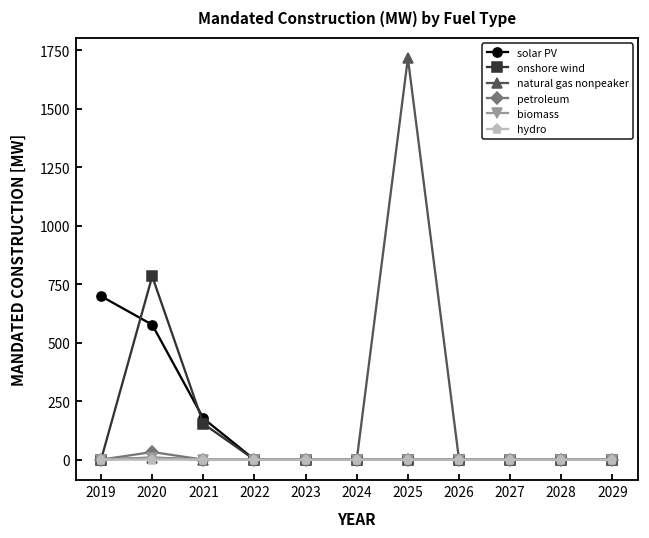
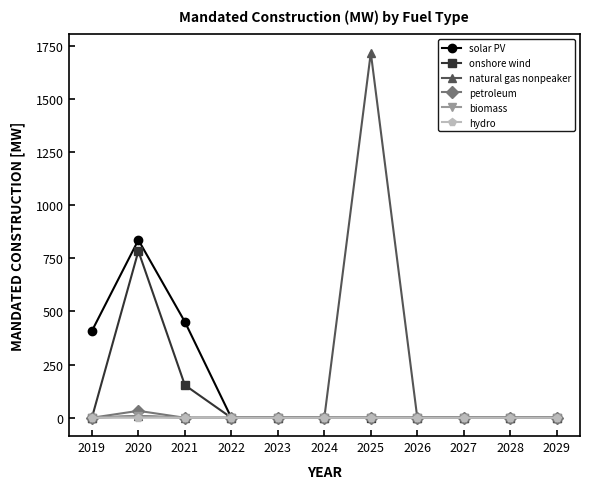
solar PV, 2019: 700 -> 410
solar PV, 2020: 580 -> 840
solar PV, 2021: 180 -> 450
